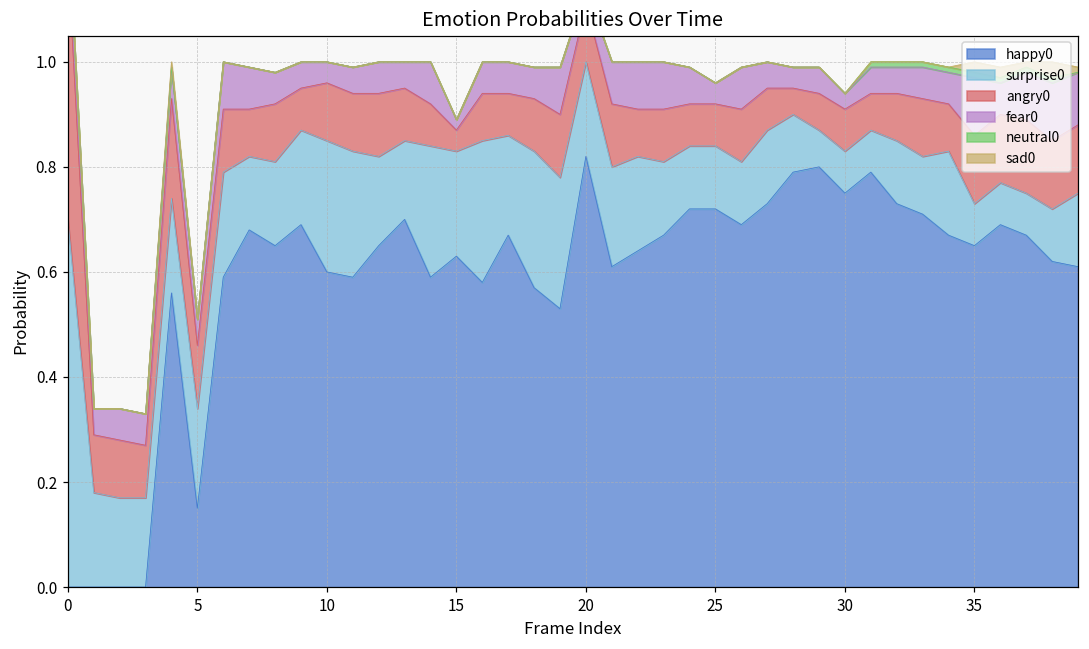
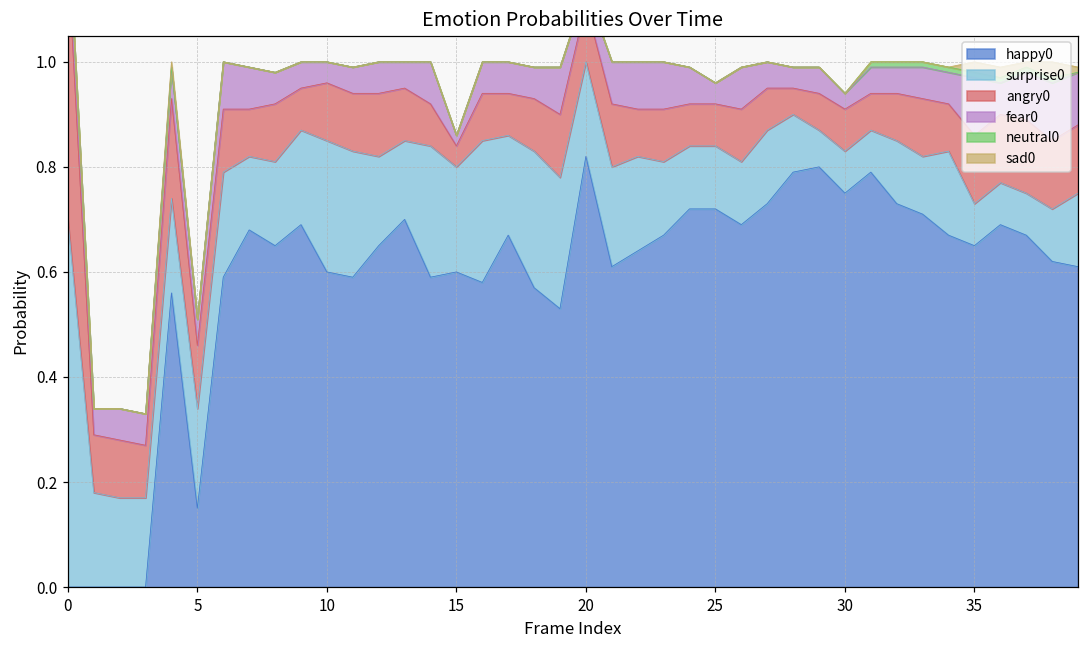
happy0, 15: 0.63 -> 0.60
